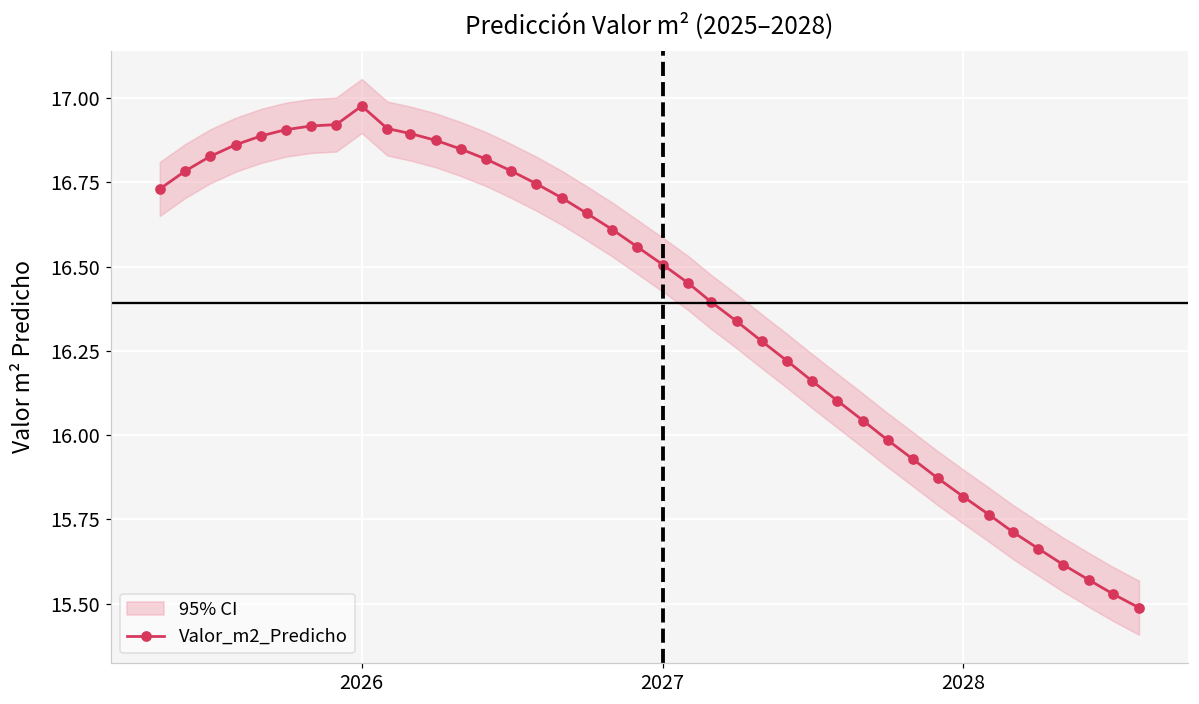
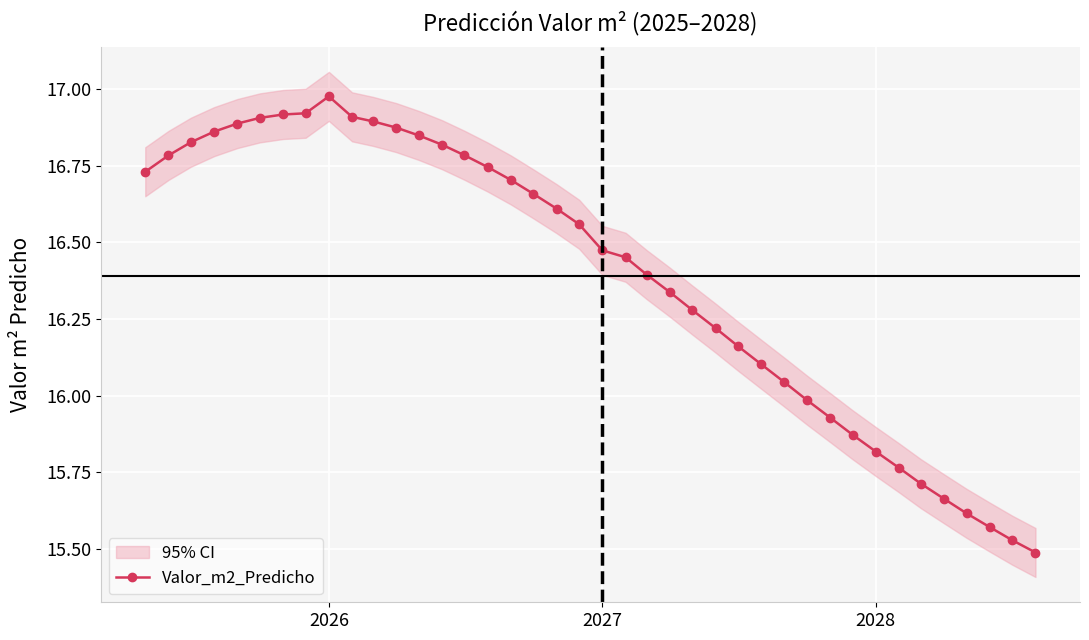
Valor_m2_Predicho, 2027: 16.51 -> 16.47
